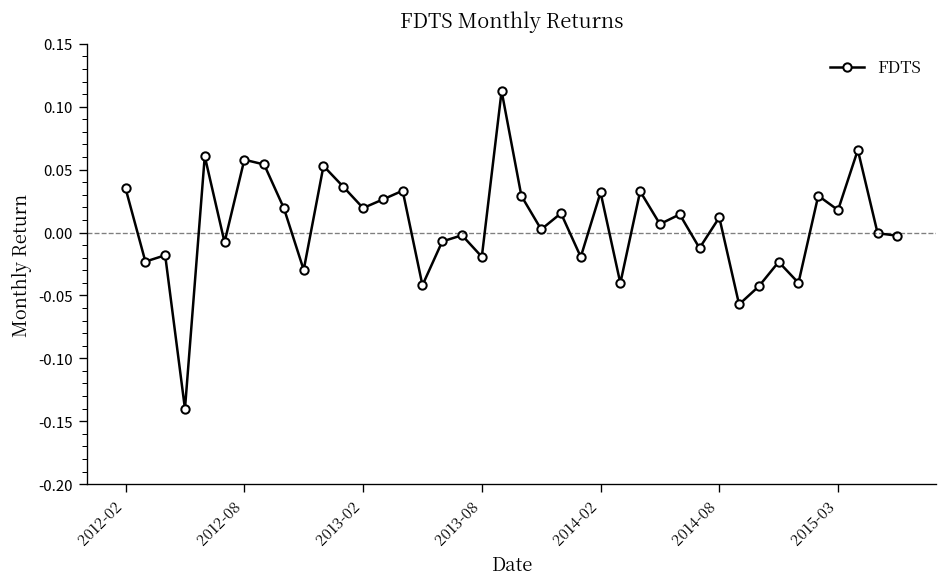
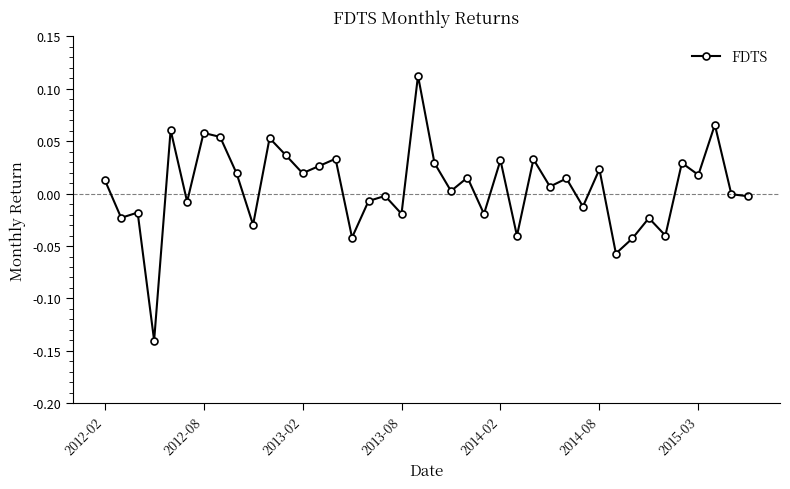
2012-02: 0.035 -> 0.013
2014-08: 0.012 -> 0.023
